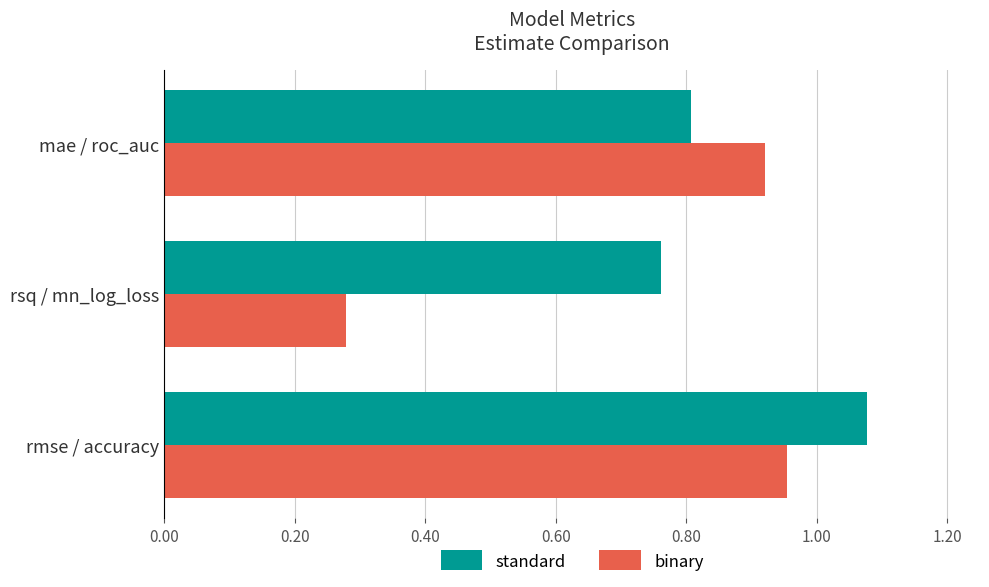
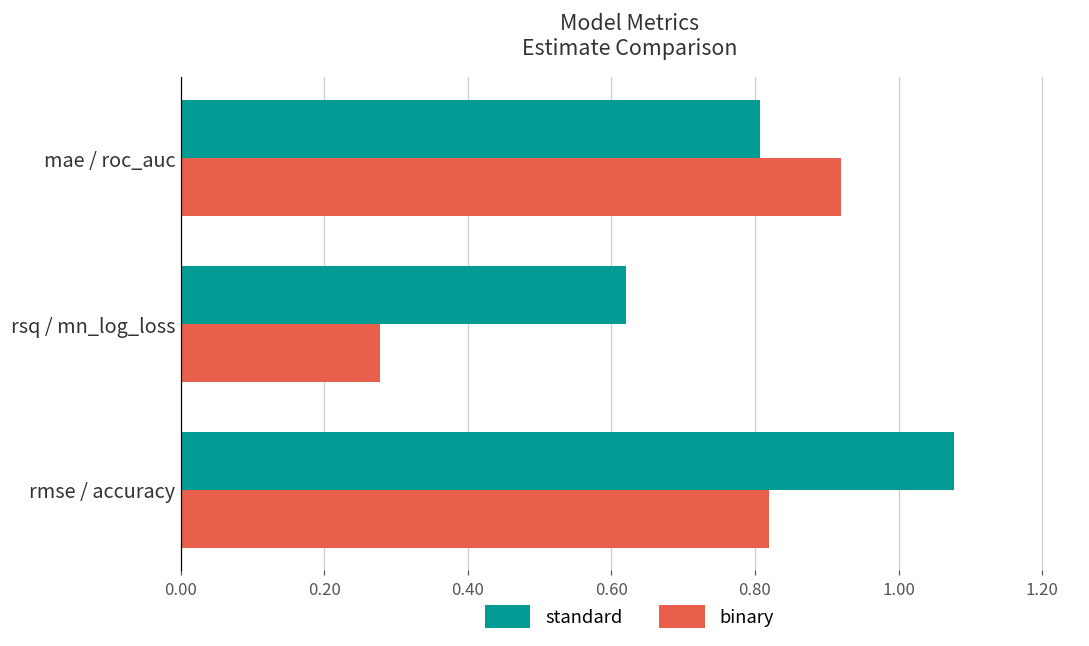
standard, rsq / mn_log_loss: 0.76 -> 0.62
binary, rmse / accuracy: 0.95 -> 0.82
